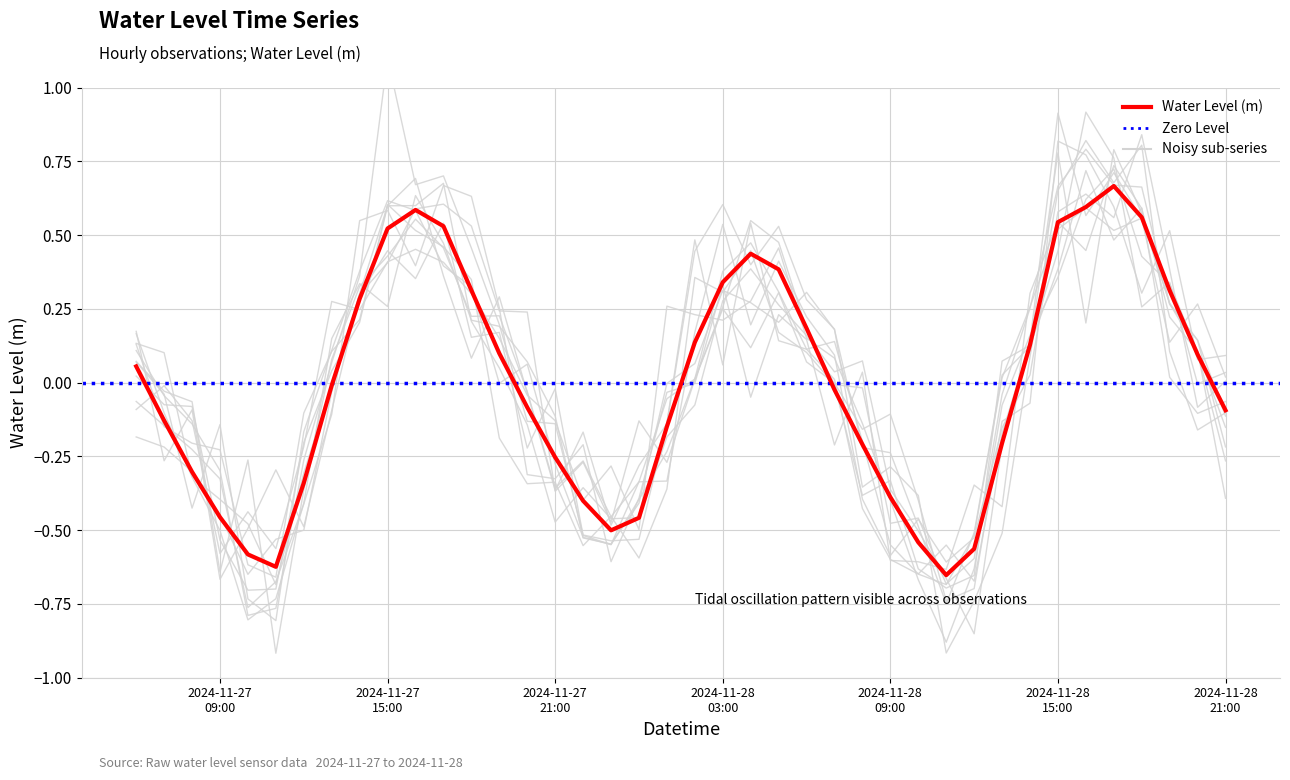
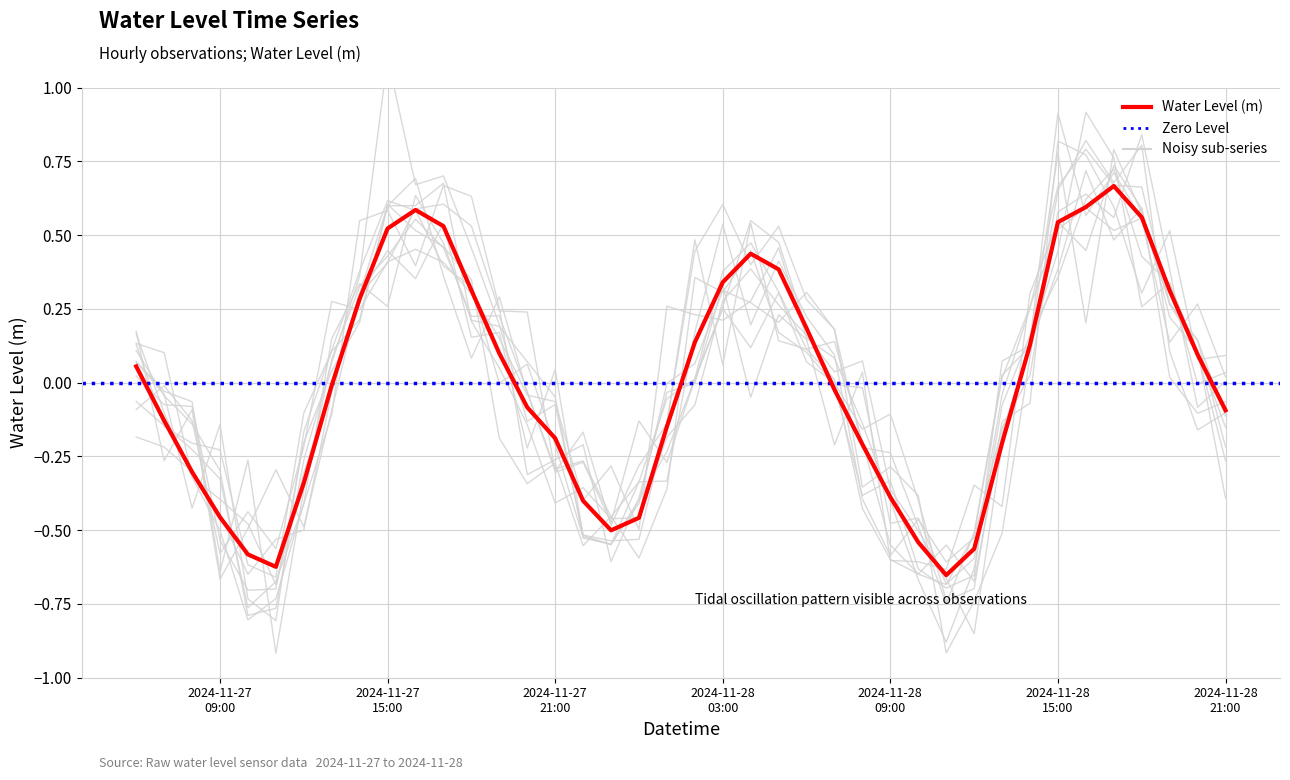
Water Level (m), 2024-11-27 21:00: -0.25 -> -0.19
